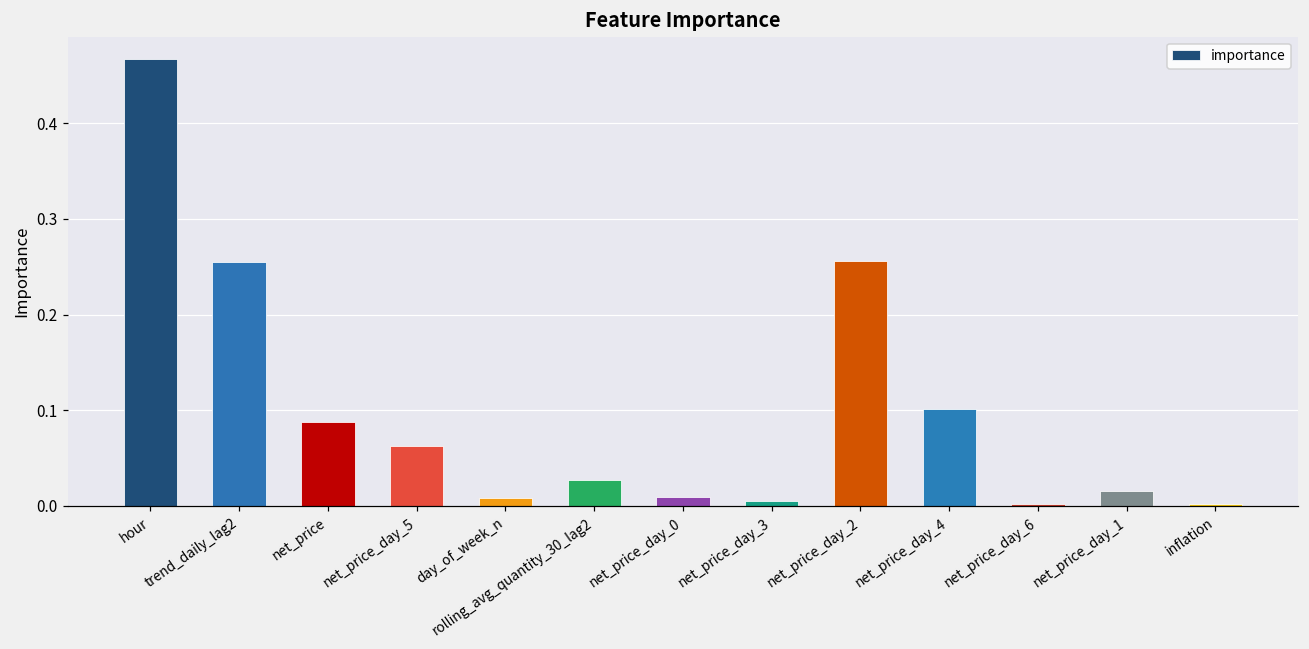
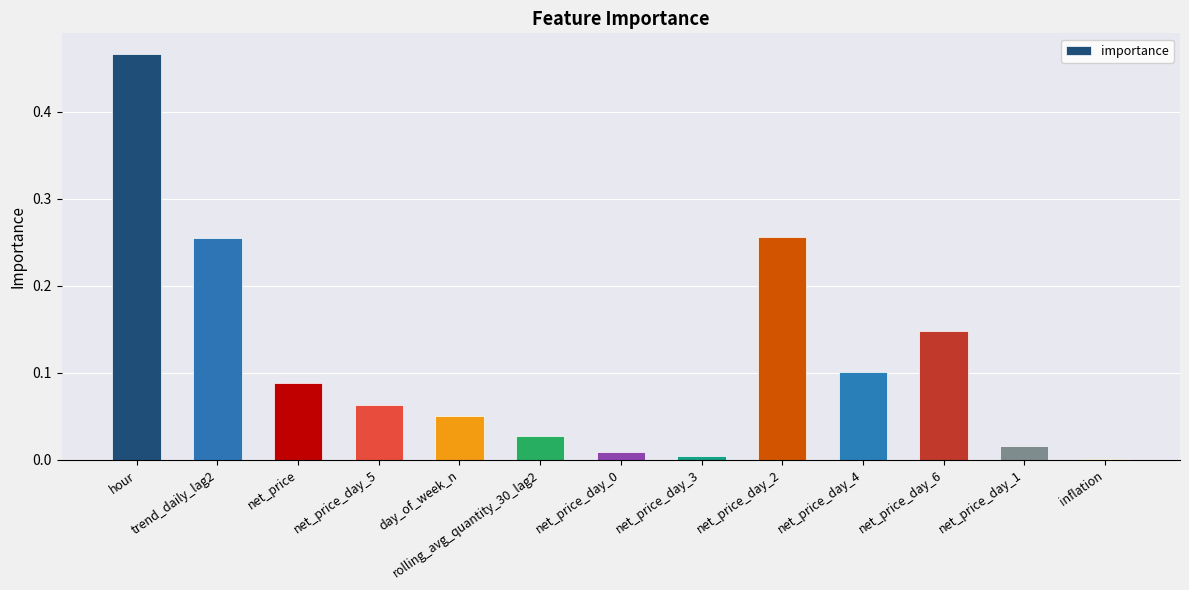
day_of_week_n: 0.01 -> 0.05
net_price_day_6: 0.00 -> 0.15
